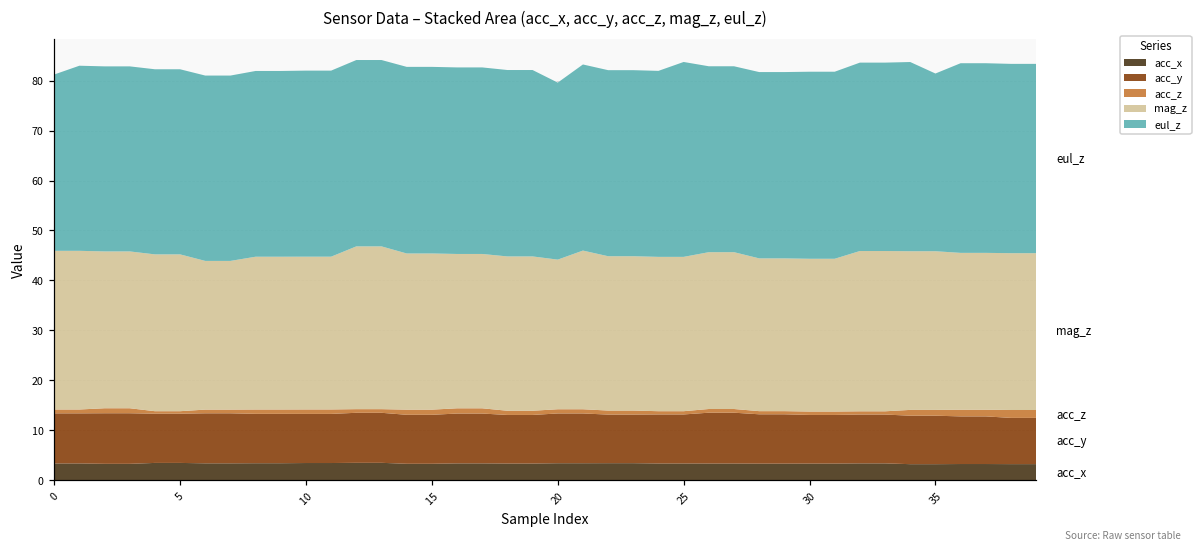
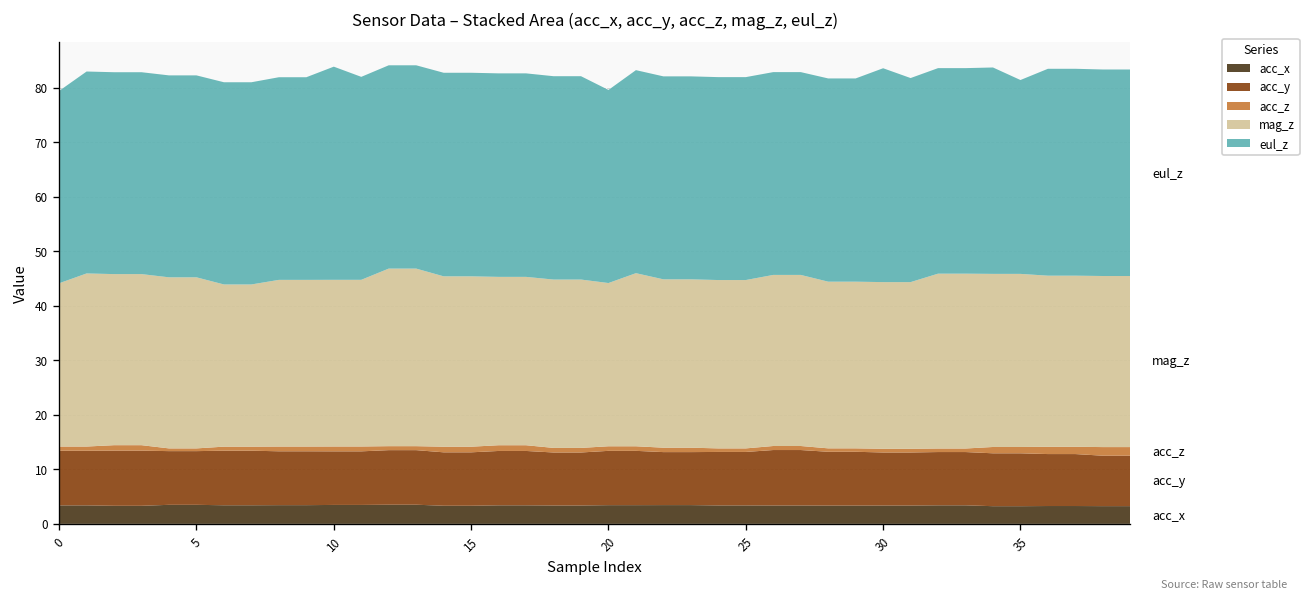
mag_z, 0: 32 -> 30
eul_z, 10: 37 -> 39
eul_z, 25: 39 -> 37
eul_z, 30: 37 -> 39
